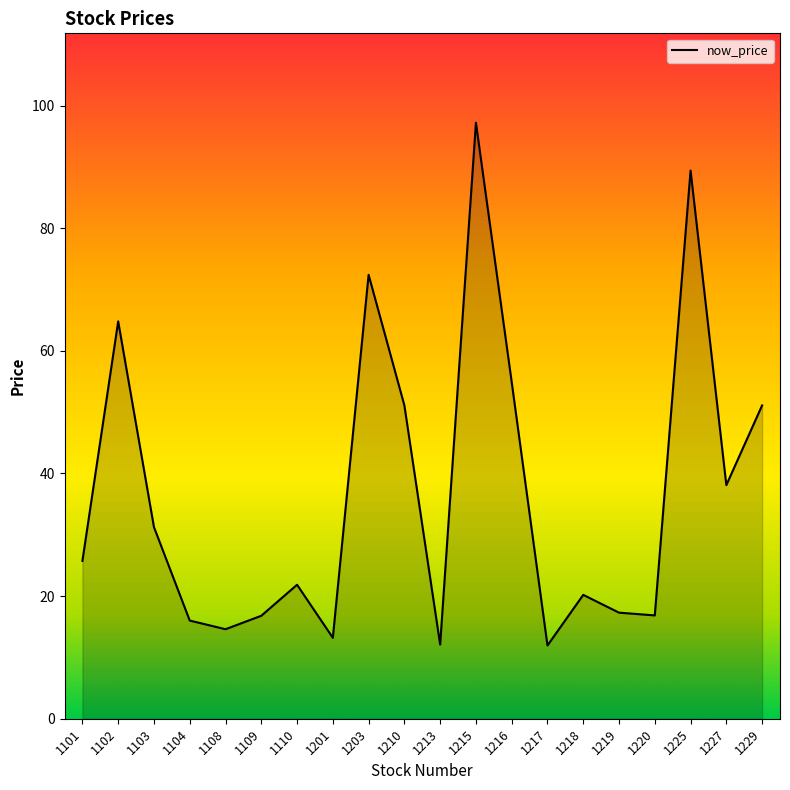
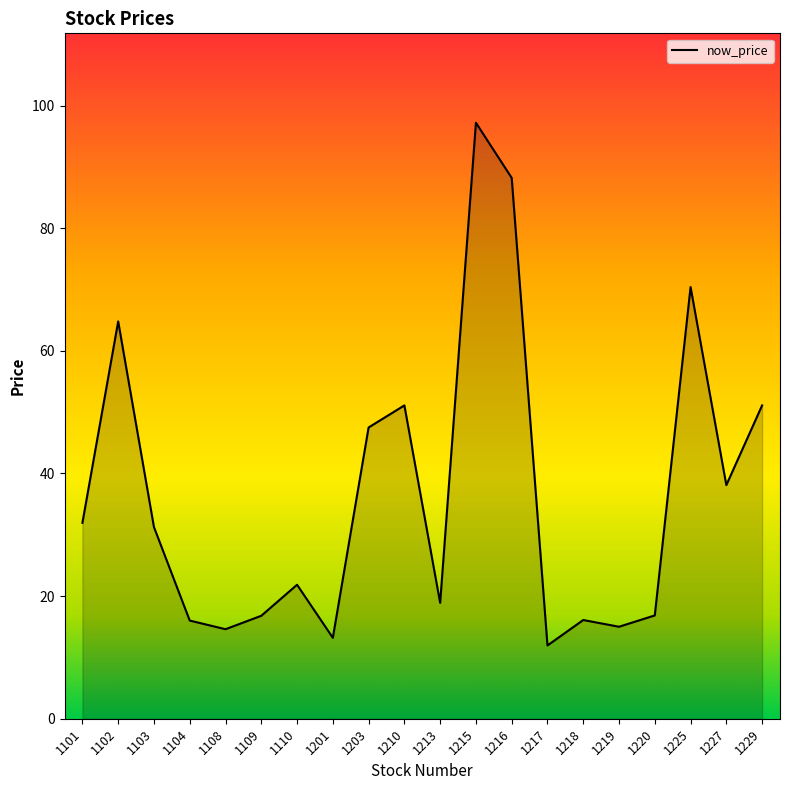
1101: 26 -> 32
1203: 72 -> 48
1213: 12 -> 19
1216: 55 -> 88
1218: 20 -> 16
1219: 17 -> 15
1225: 89 -> 70
